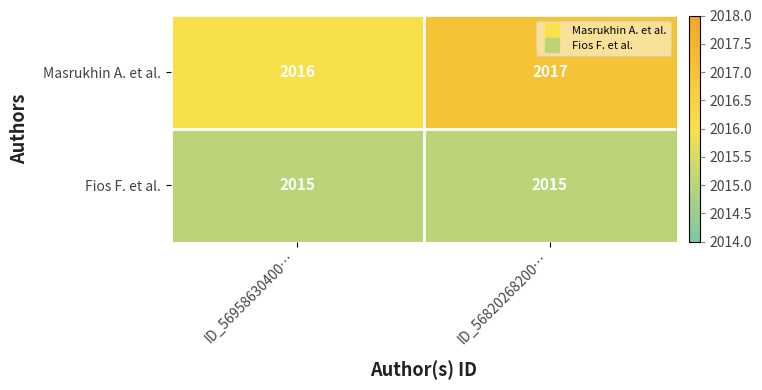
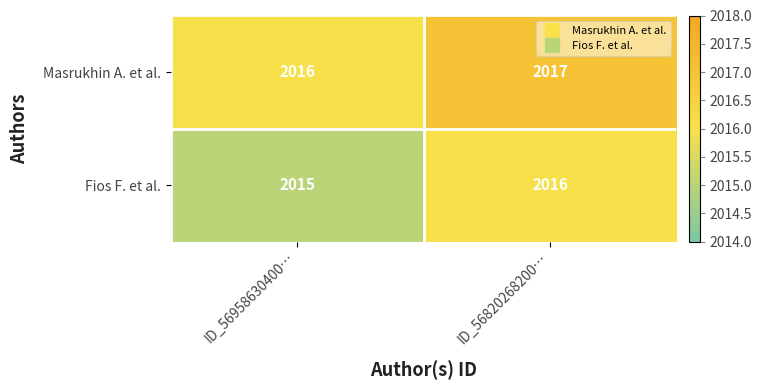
Fios F. et al., ID_56820268200…: 2015 -> 2016
